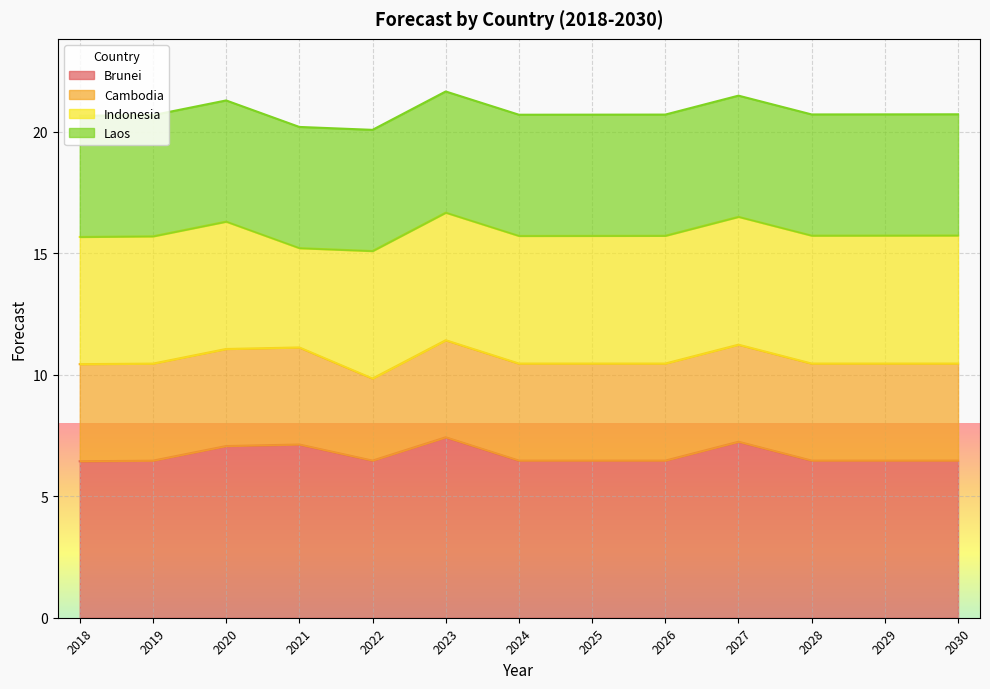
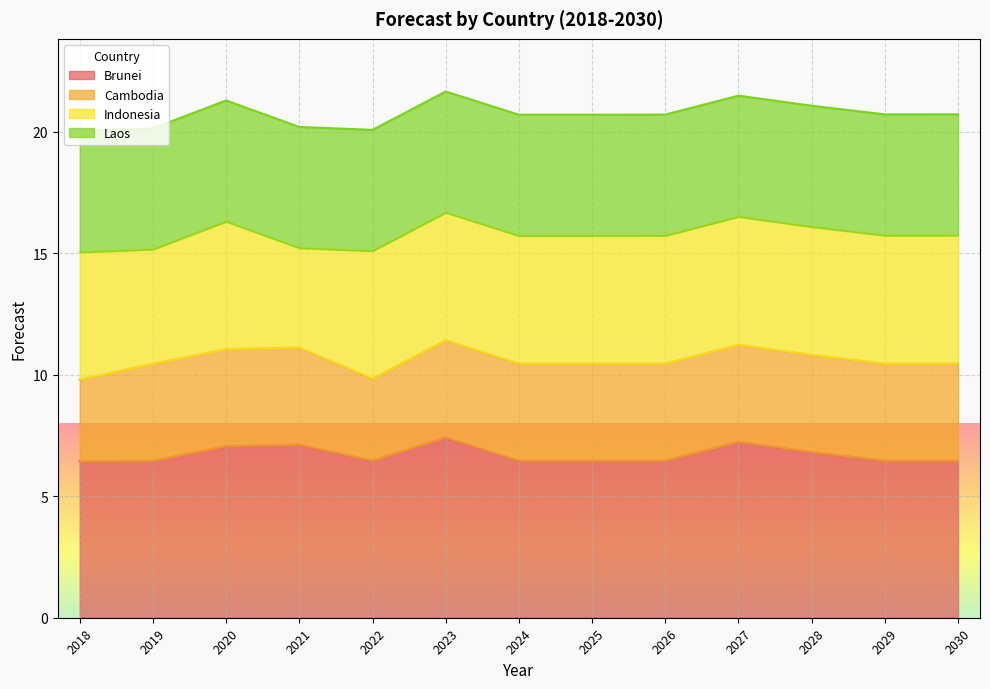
Cambodia, 2018: 4.0 -> 3.4
Indonesia, 2019: 5.2 -> 4.7
Brunei, 2028: 6.5 -> 6.8
